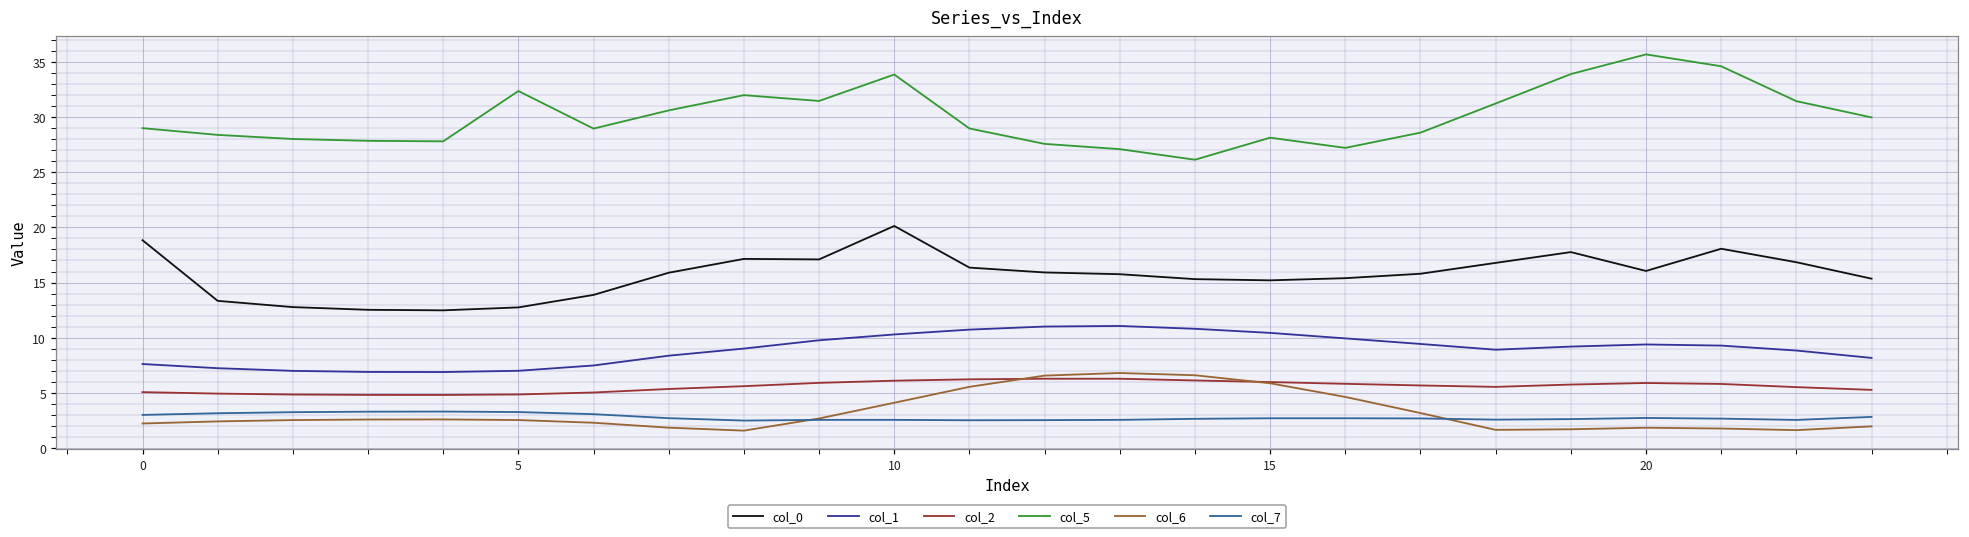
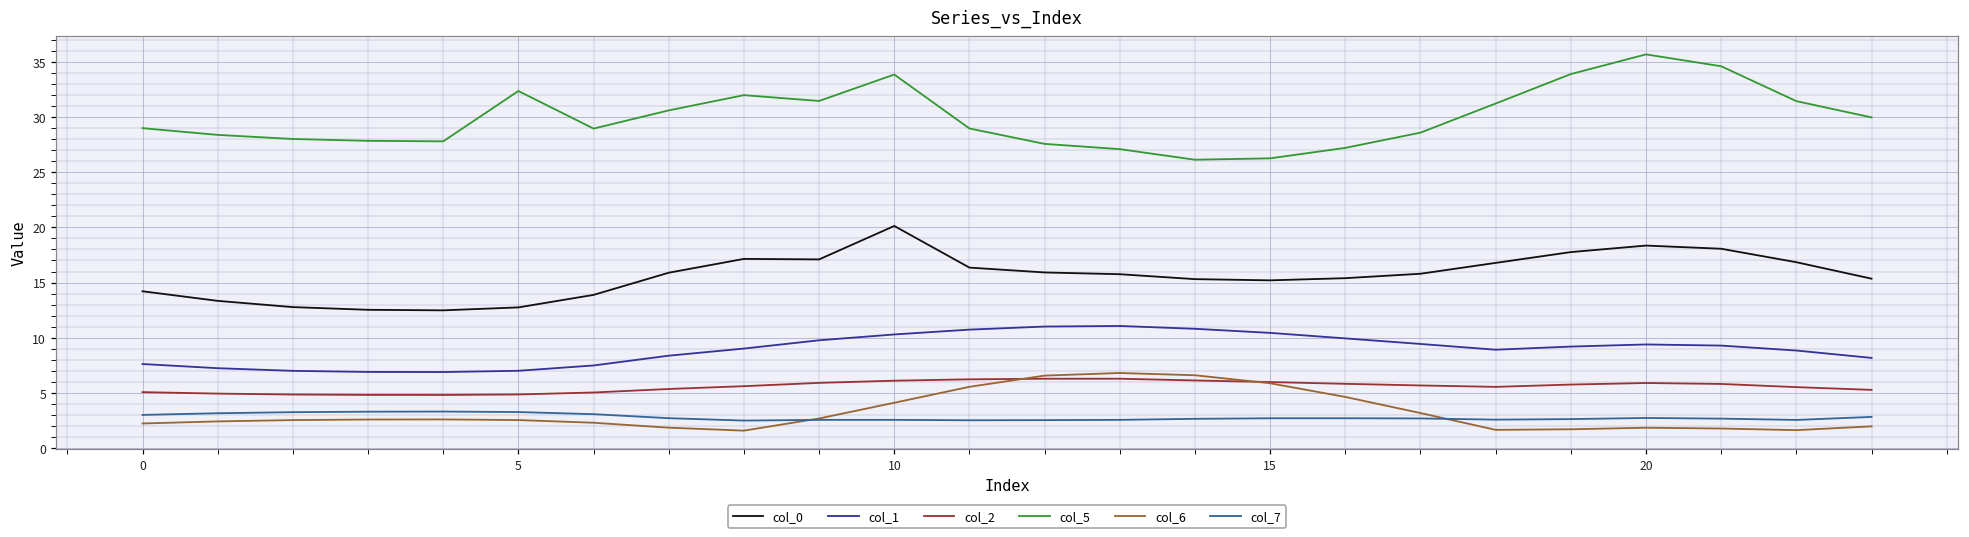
col_0, 0: 18.8 -> 14.2
col_5, 15: 28.1 -> 26.3
col_0, 20: 16.1 -> 18.4
